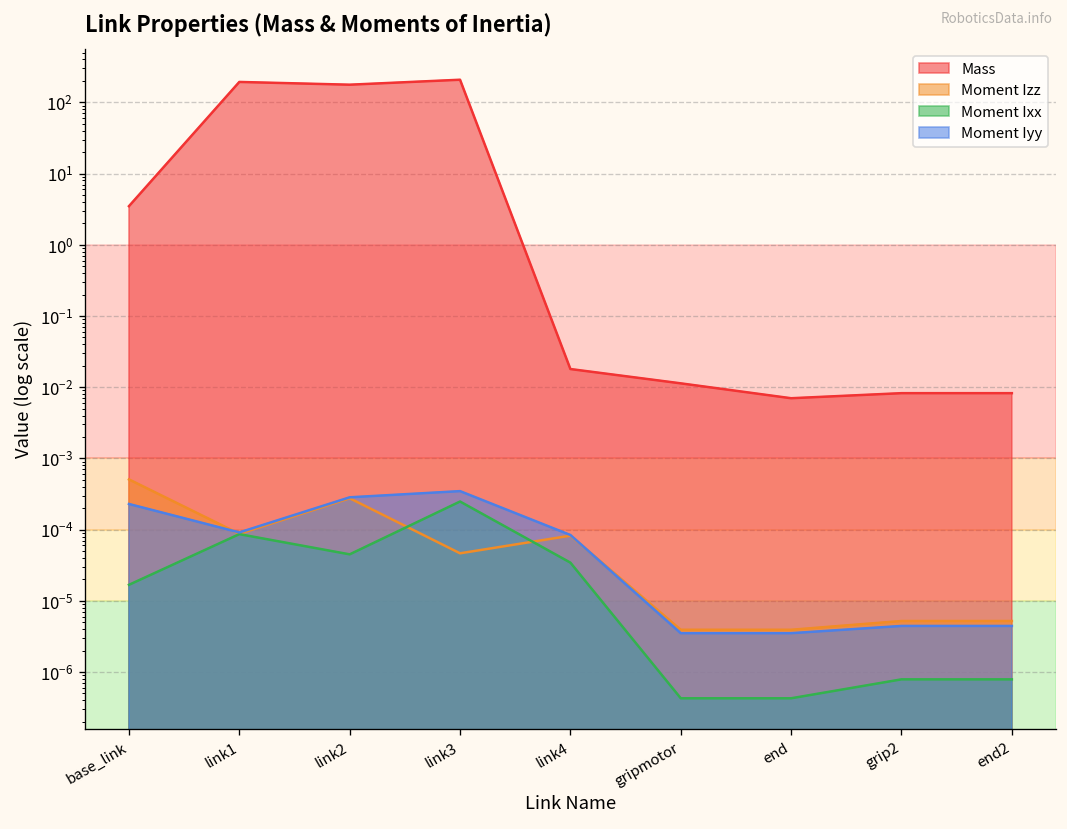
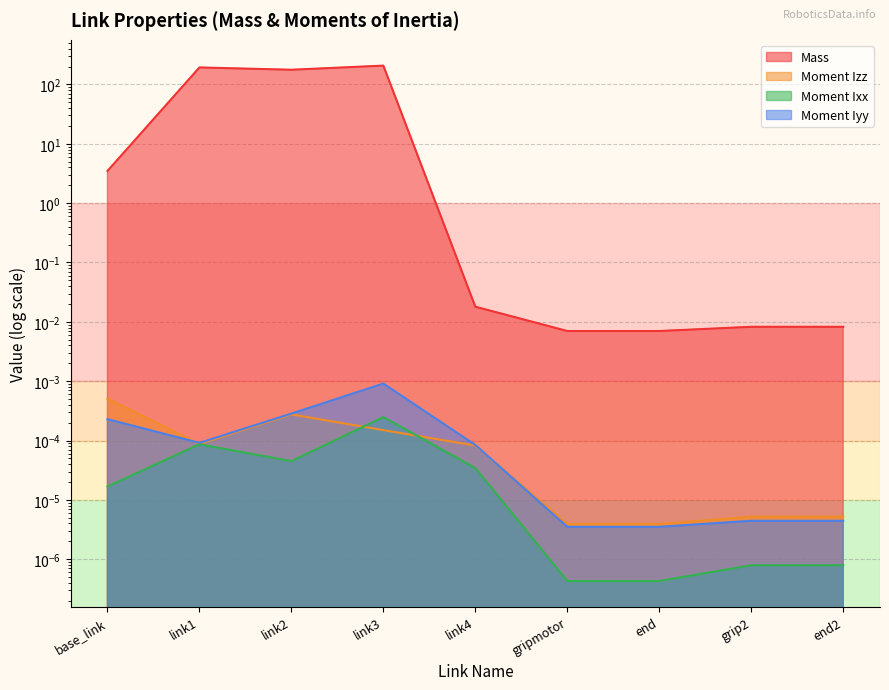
Moment Izz, link3: 0.00005 -> 0.00015
Moment Iyy, link3: 0.0003 -> 0.0009
Mass, gripmotor: 0.011 -> 0.007
